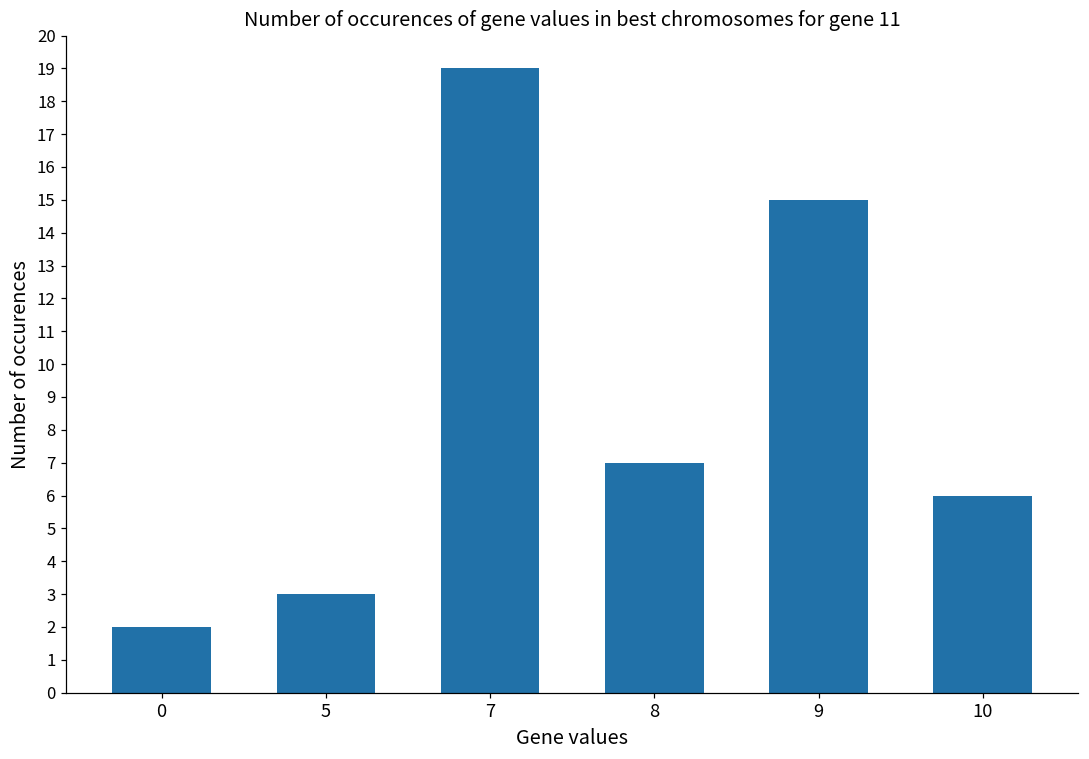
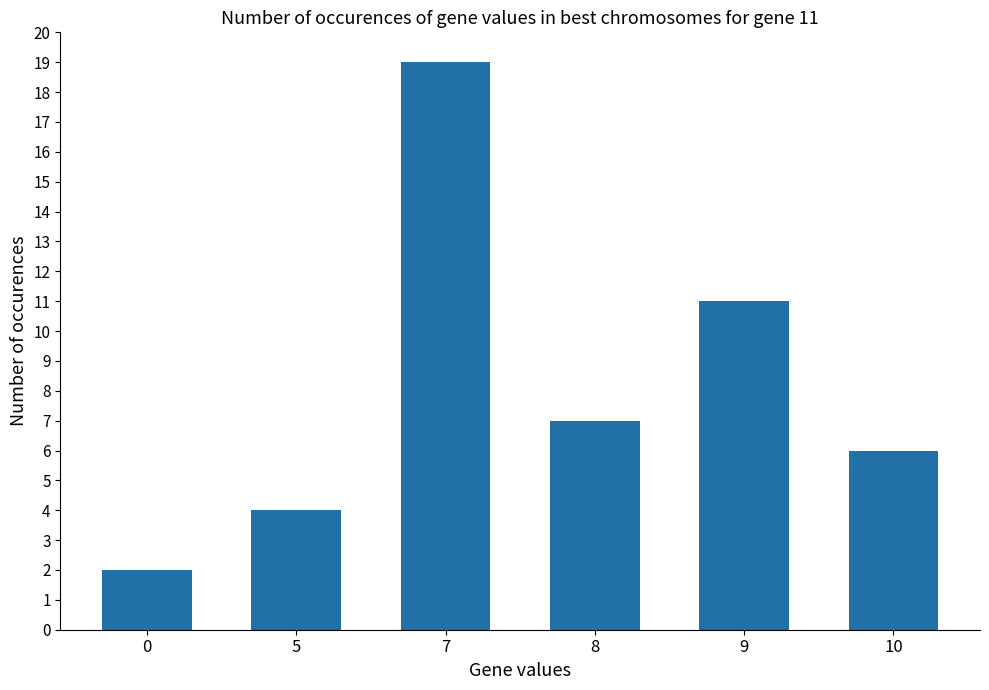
5: 3 -> 4
9: 15 -> 11
